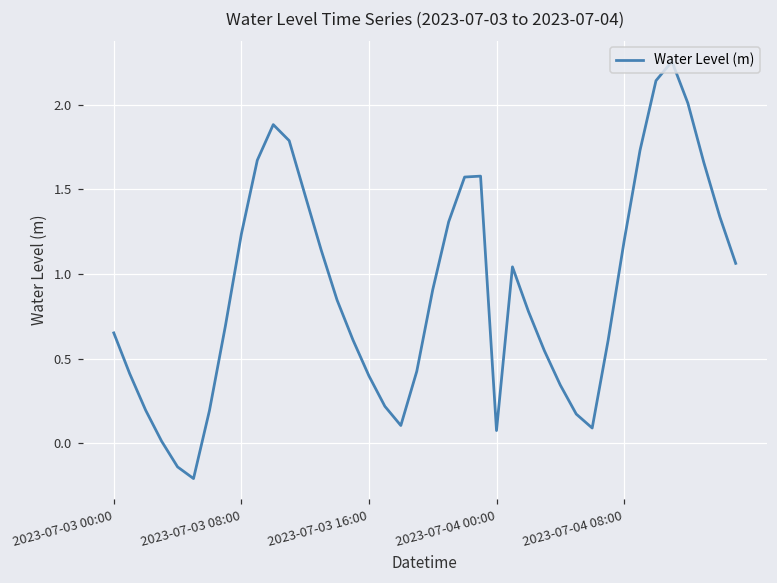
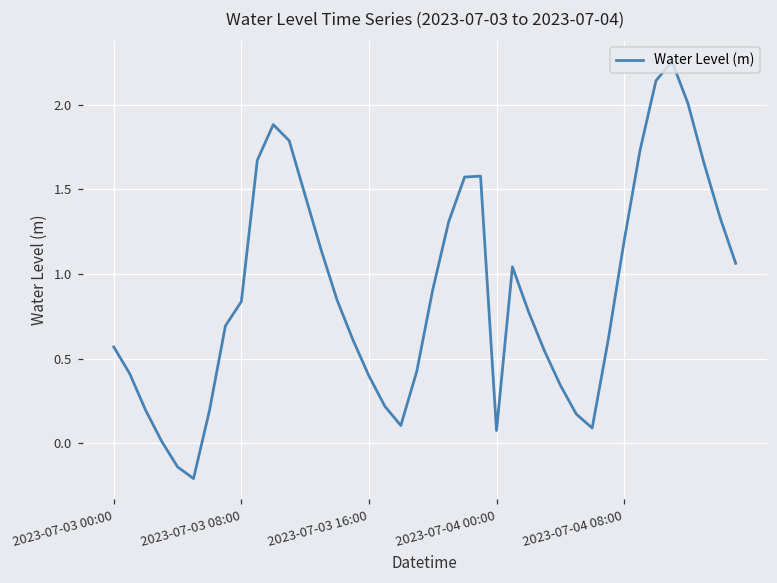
2023-07-03 00:00: 0.65 -> 0.57
2023-07-03 08:00: 1.24 -> 0.84
